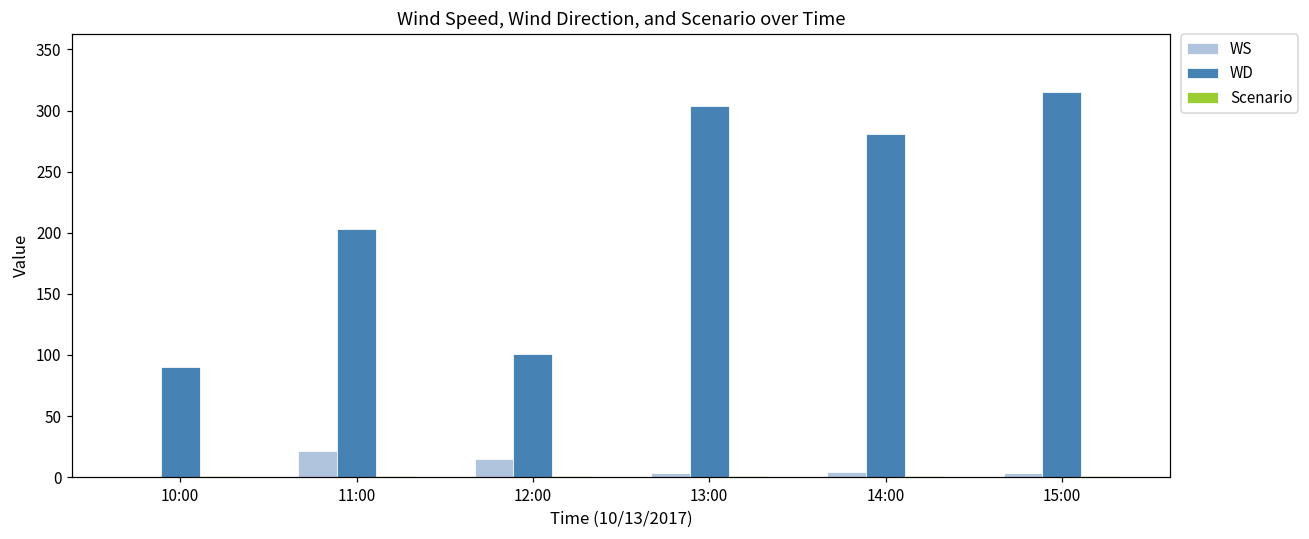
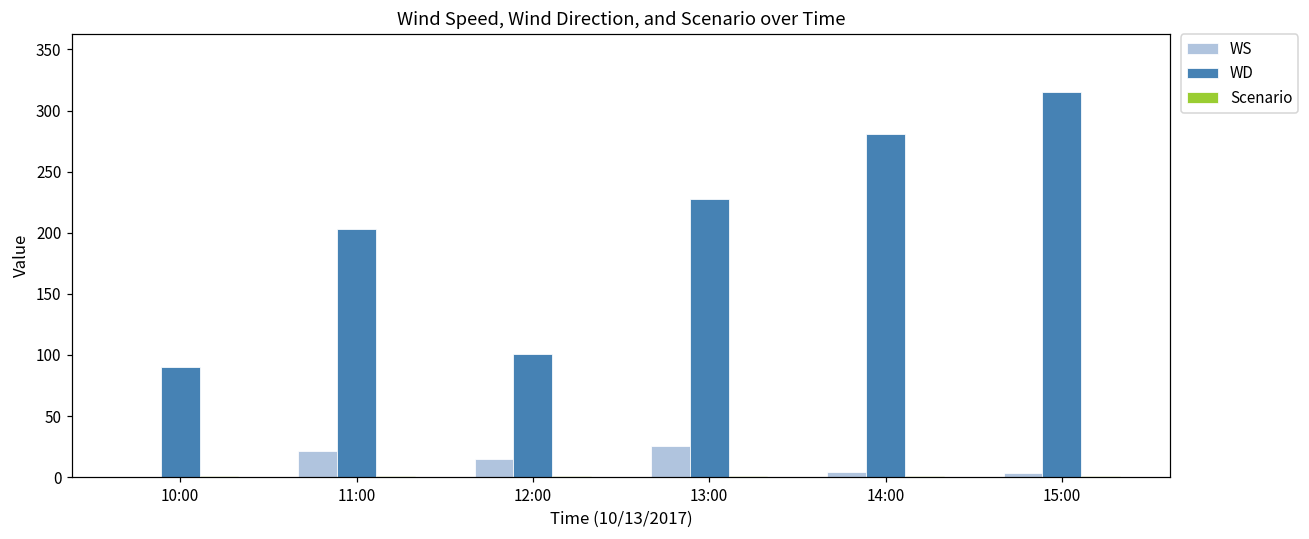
WS, 13:00: 4 -> 26
WD, 13:00: 304 -> 228
